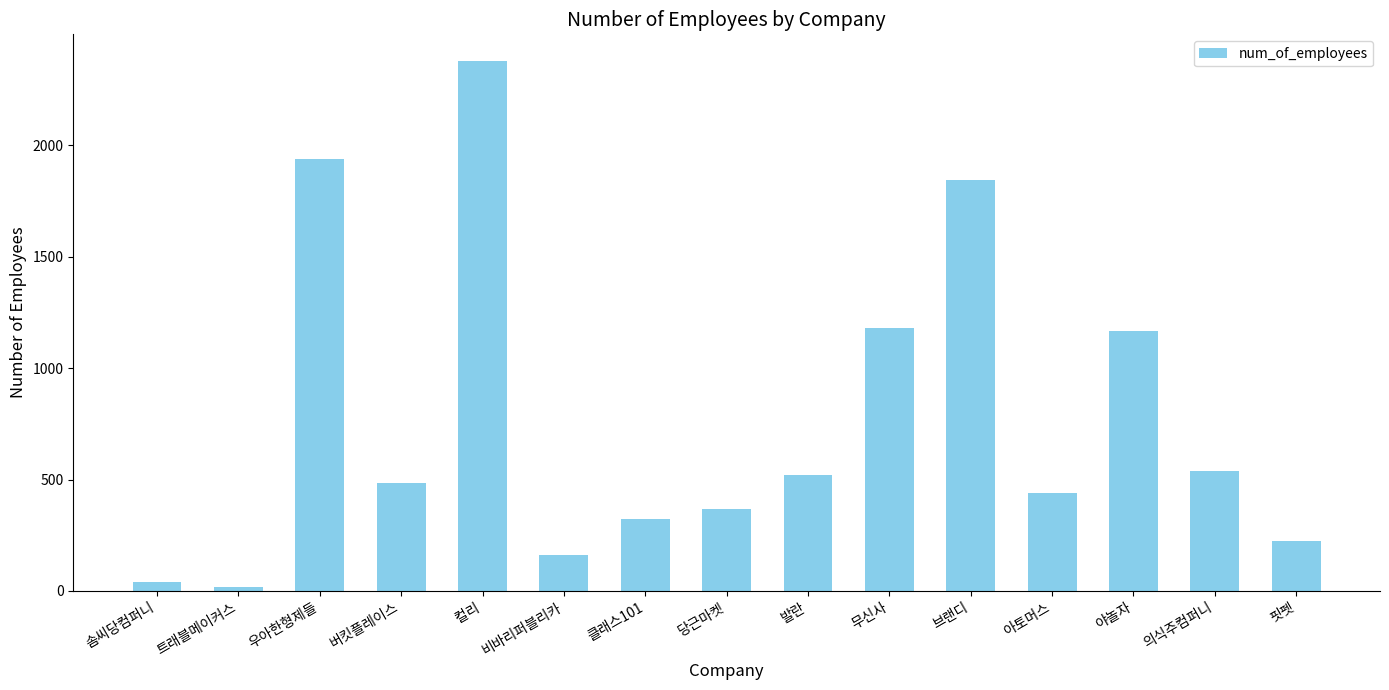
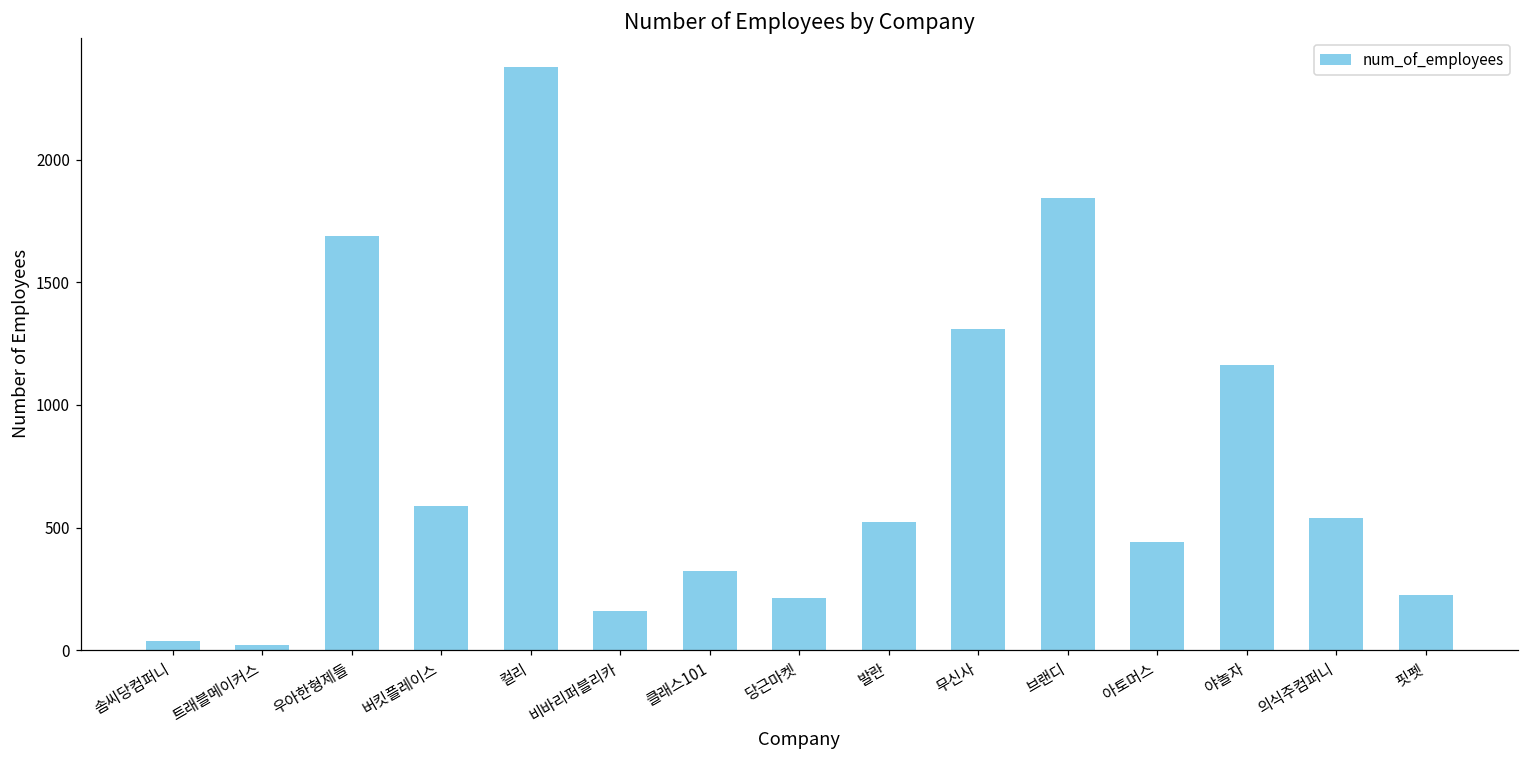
우아한형제들: 1940 -> 1690
버킷플레이스: 480 -> 590
당근마켓: 370 -> 210
무신사: 1180 -> 1310
